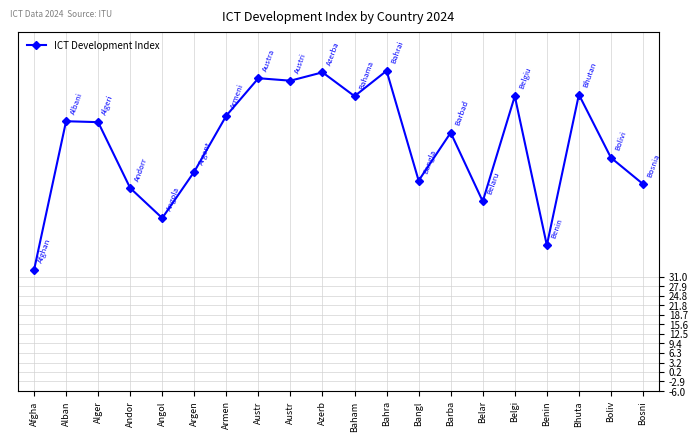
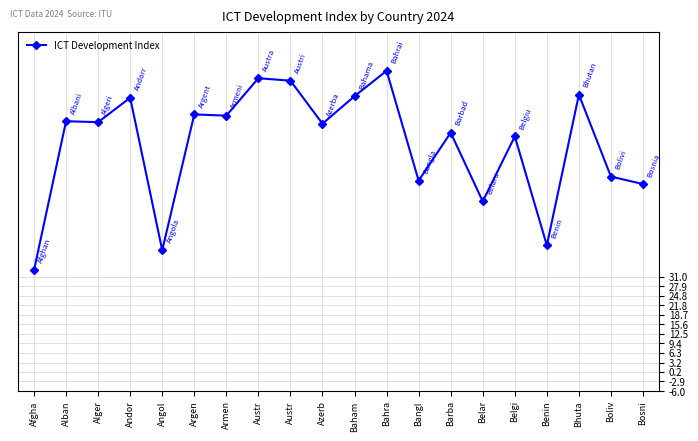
Andor: 60 -> 89
Angol: 50 -> 40
Argen: 65 -> 83
Azerb: 97 -> 80
Belgi: 89 -> 76
Boliv: 69 -> 63
